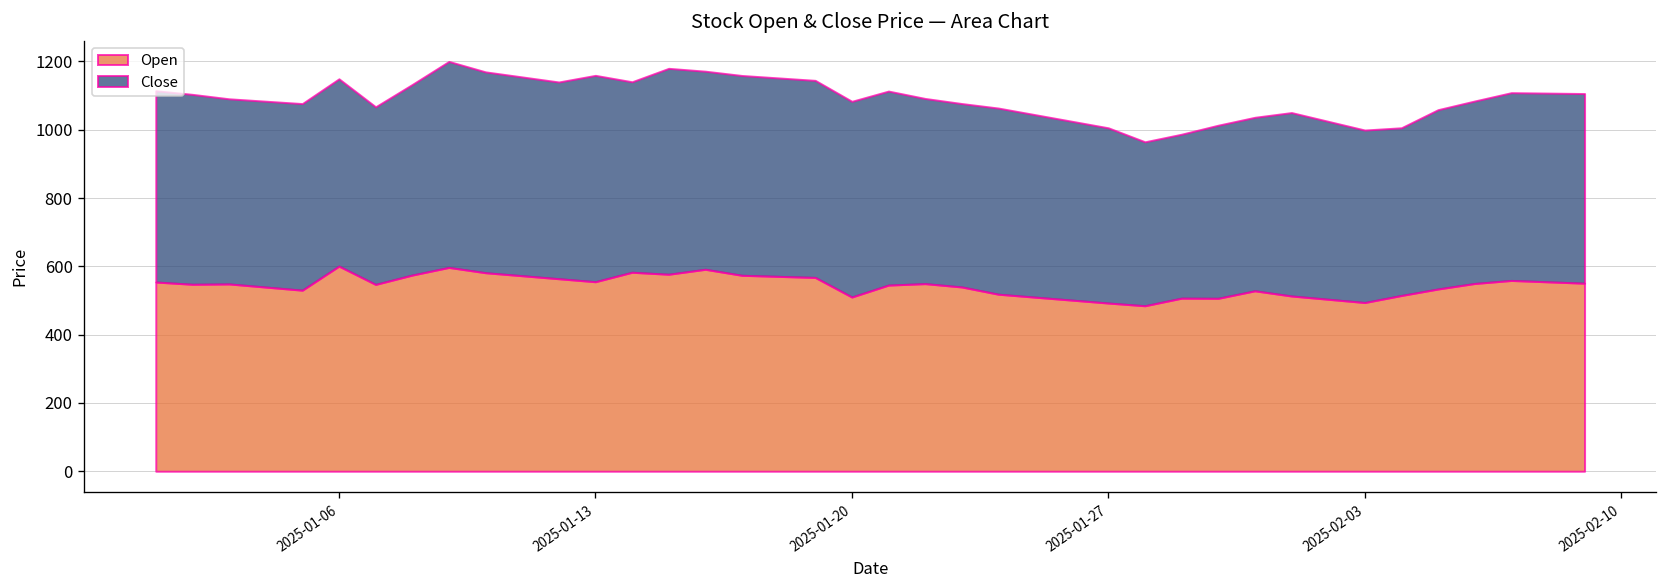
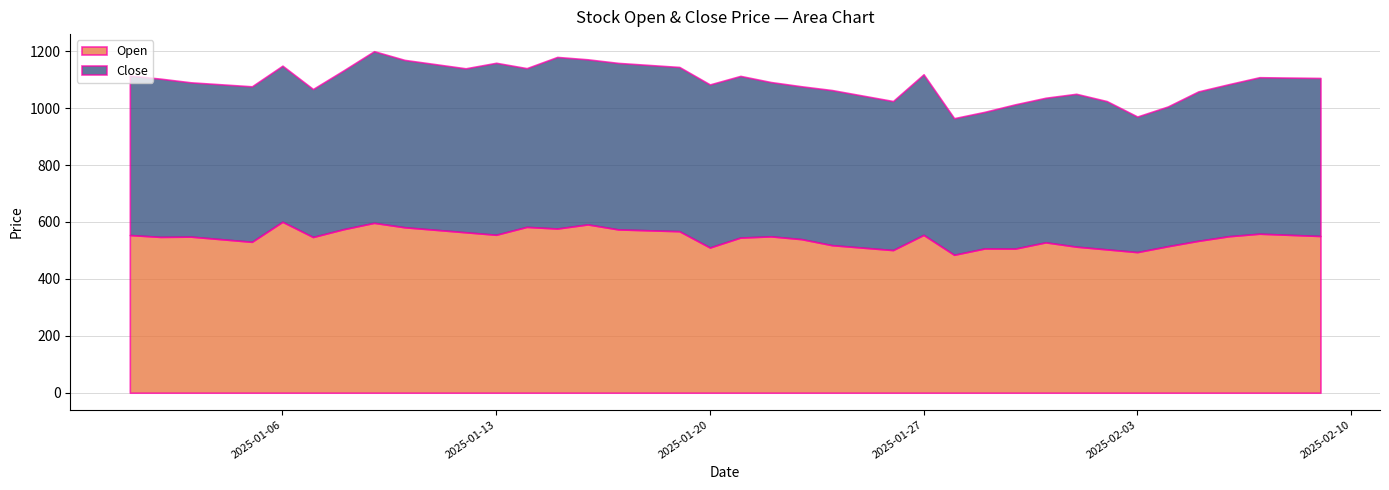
Open, 2025-01-27: 490 -> 550
Close, 2025-01-27: 510 -> 560
Close, 2025-02-03: 510 -> 480
